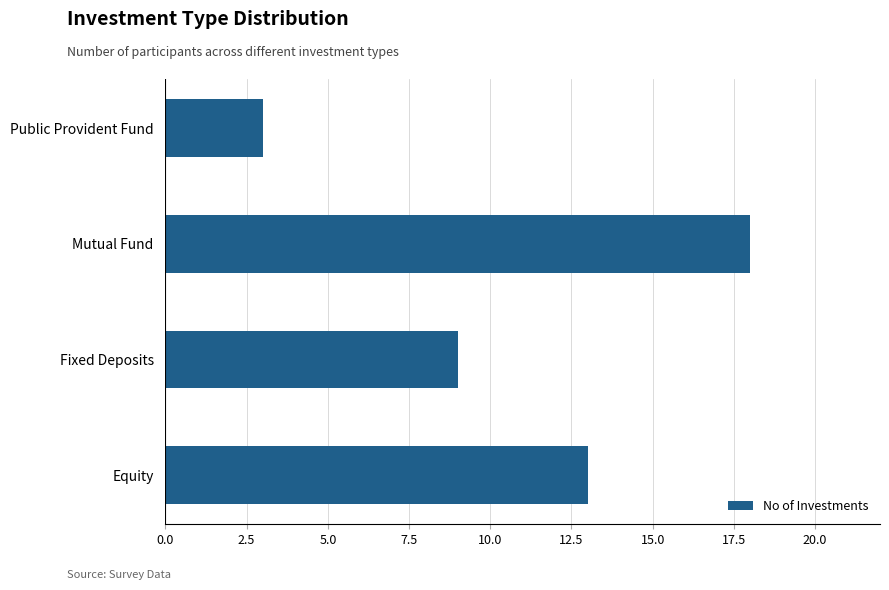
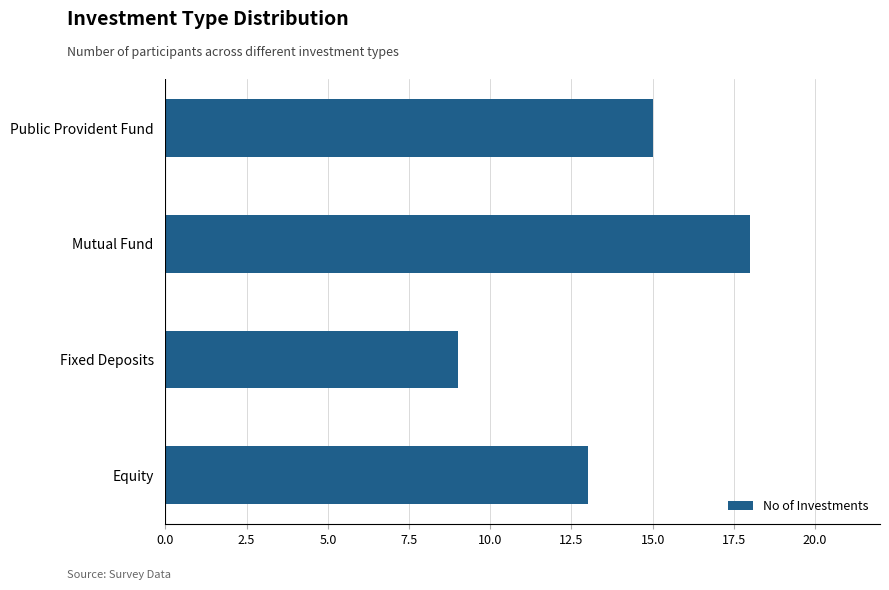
Public Provident Fund: 3 -> 15
